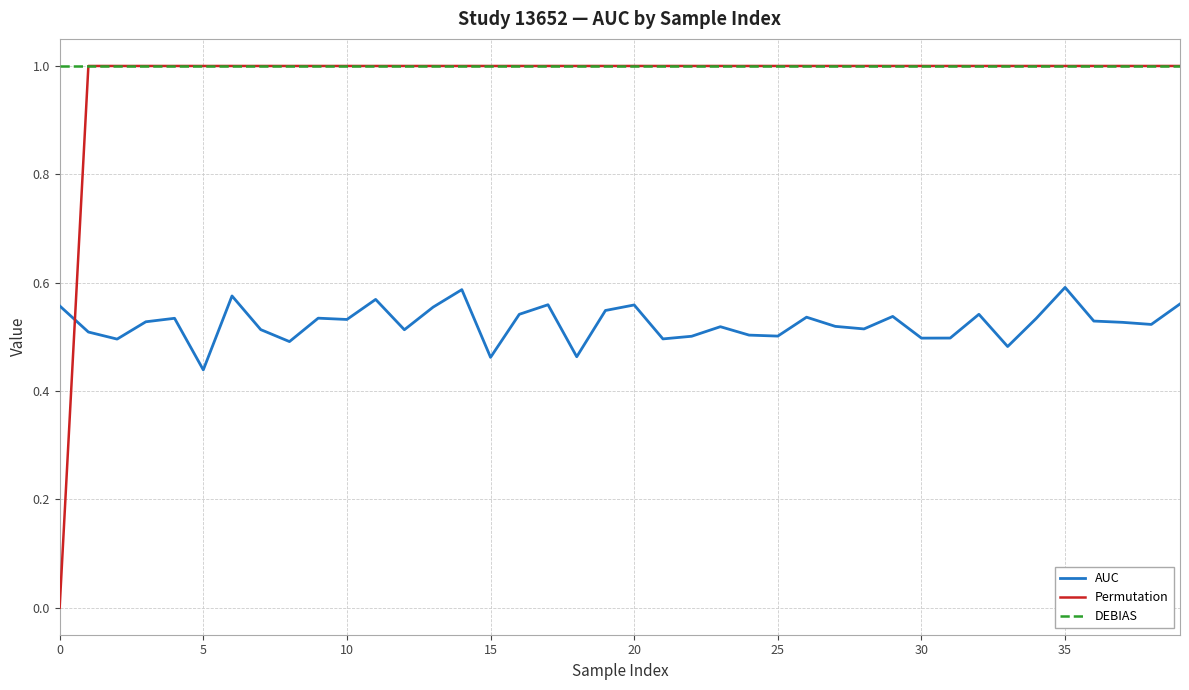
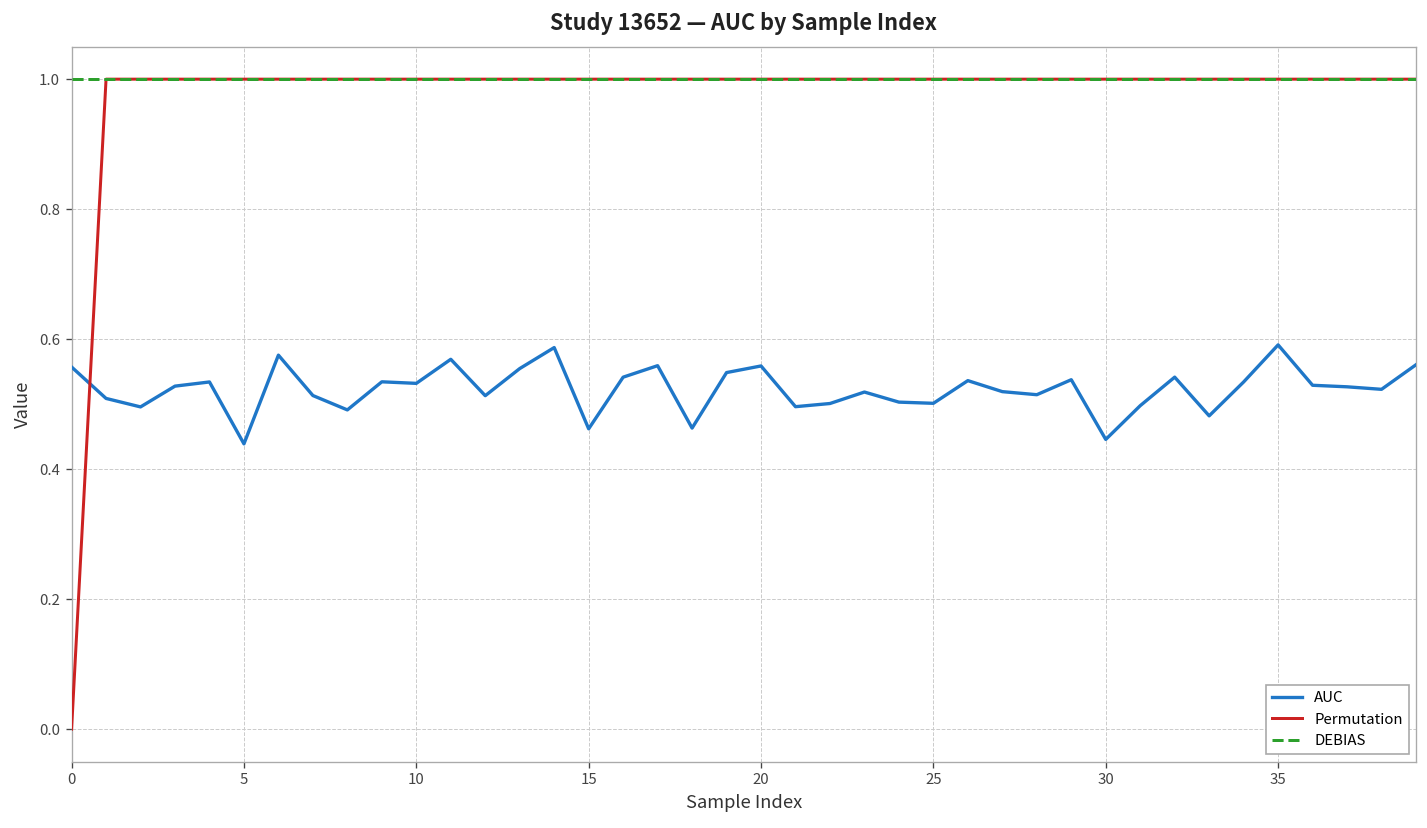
AUC, 30: 0.50 -> 0.45
